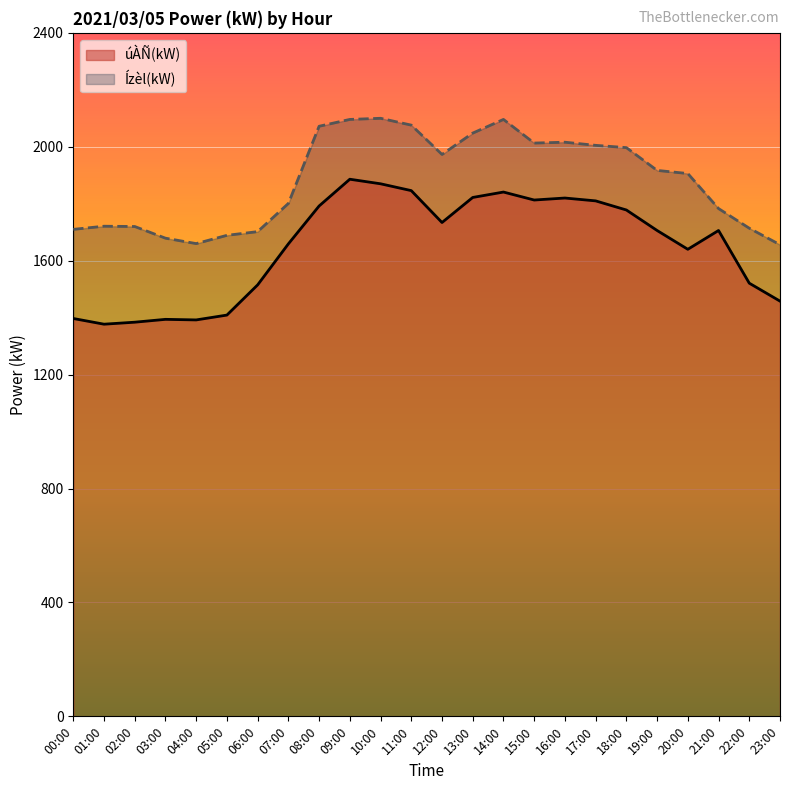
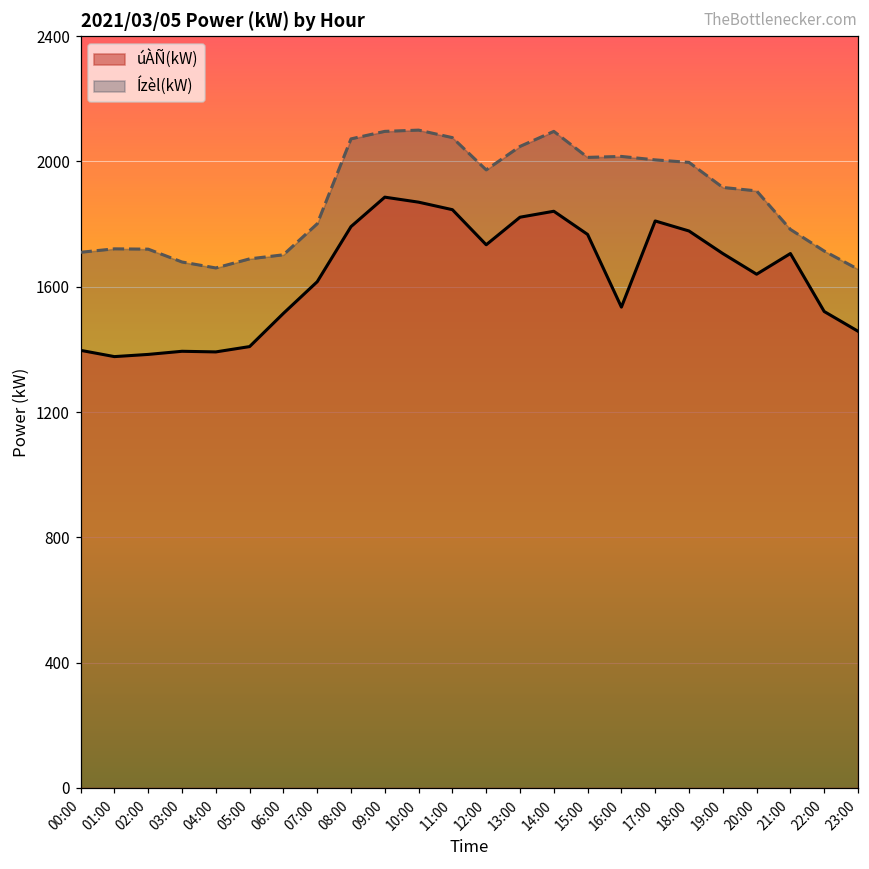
úÀÑ(kW), 07:00: 1660 -> 1620
úÀÑ(kW), 15:00: 1810 -> 1770
úÀÑ(kW), 16:00: 1820 -> 1540
